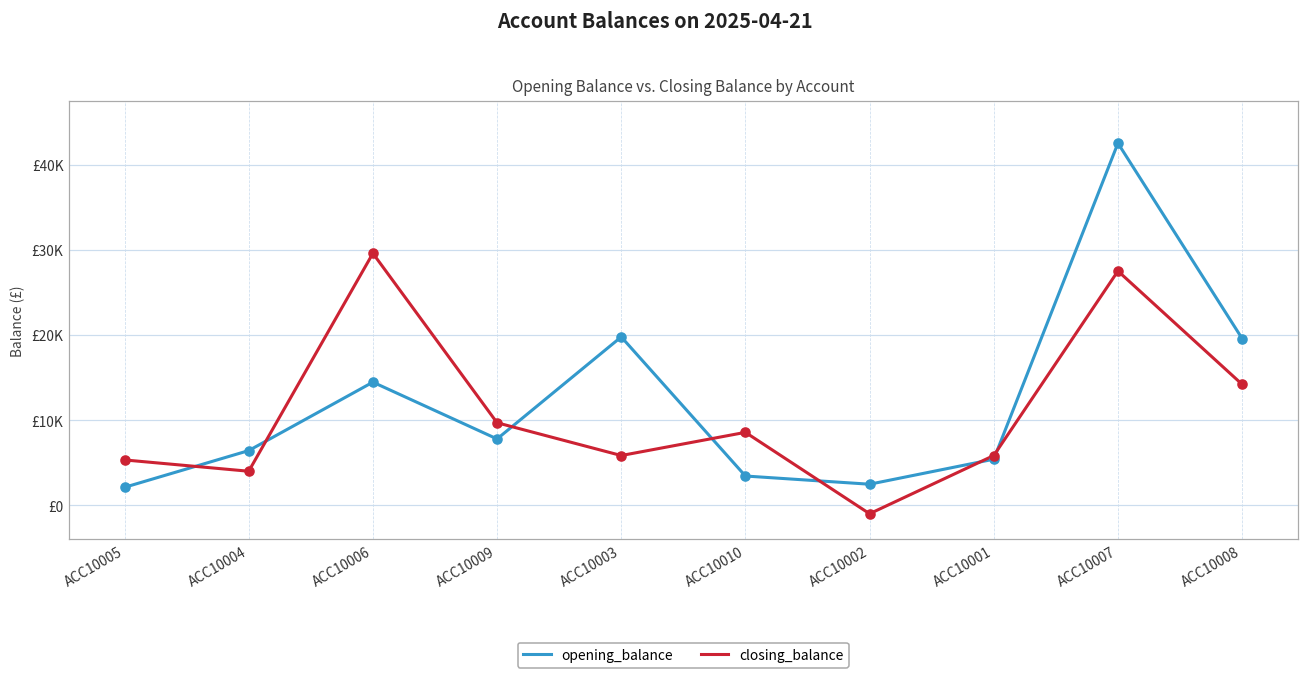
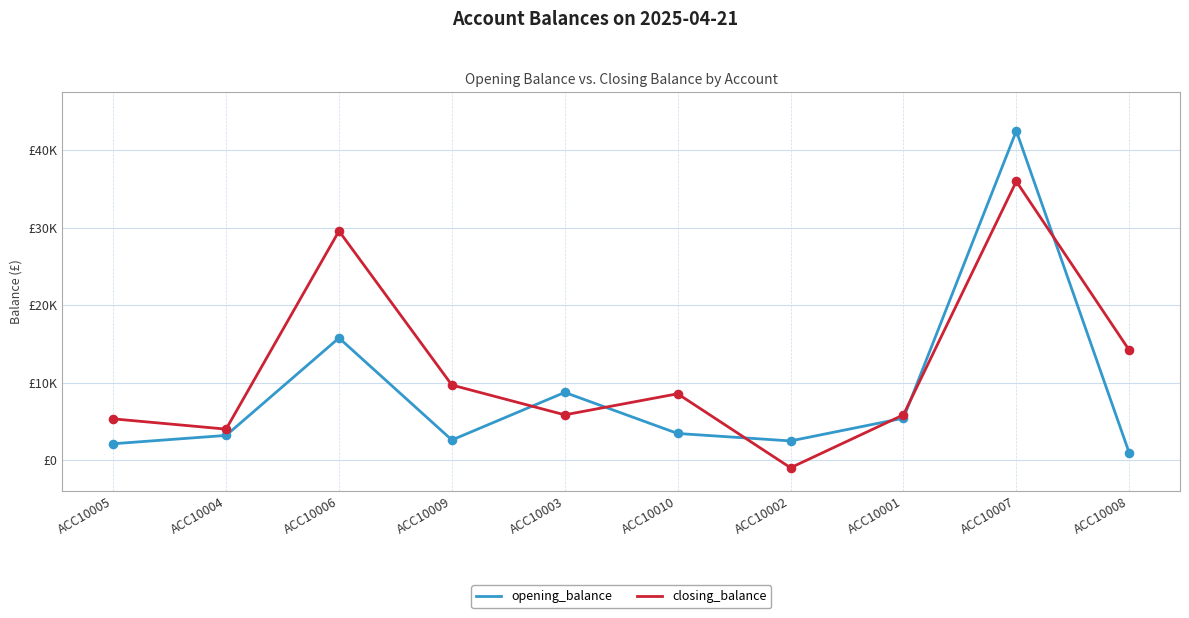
opening_balance, ACC10004: £6000 -> £3000
opening_balance, ACC10006: £14000 -> £16000
opening_balance, ACC10009: £8000 -> £3000
opening_balance, ACC10003: £20000 -> £9000
closing_balance, ACC10007: £28000 -> £36000
opening_balance, ACC10008: £20000 -> £1000
